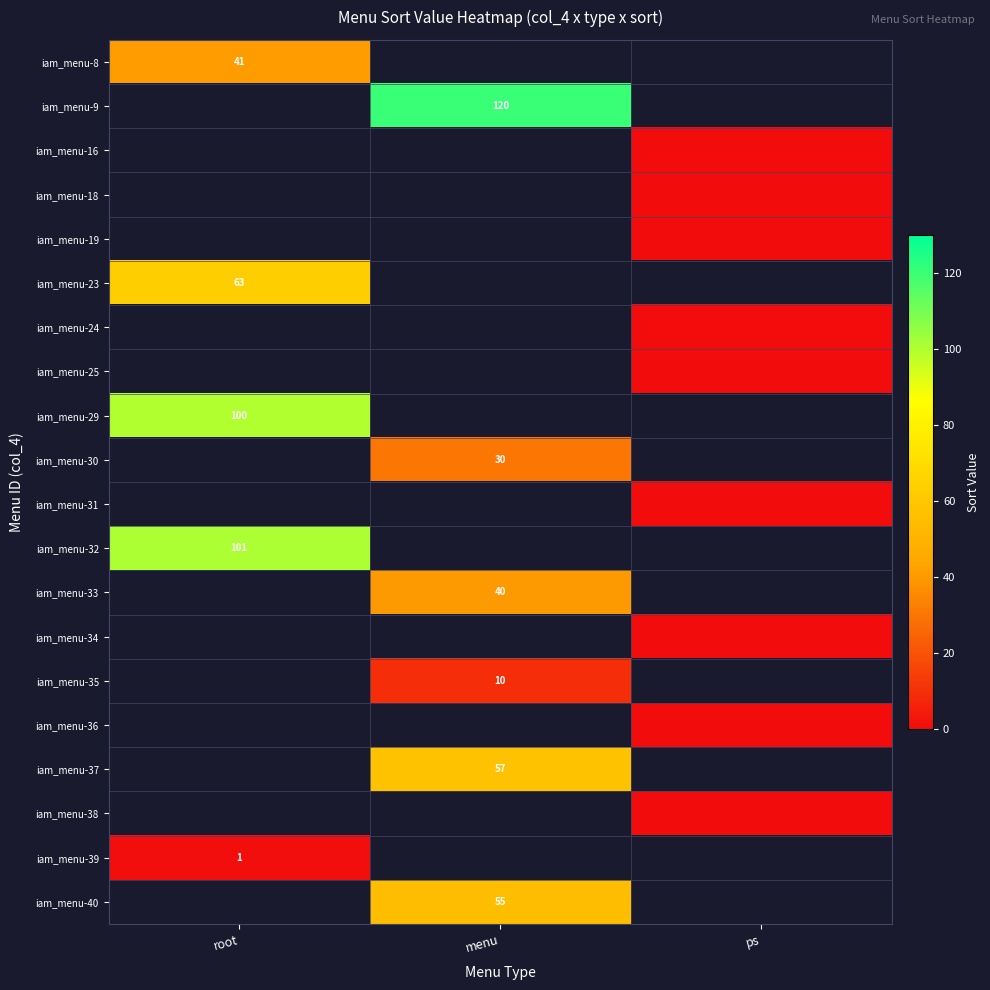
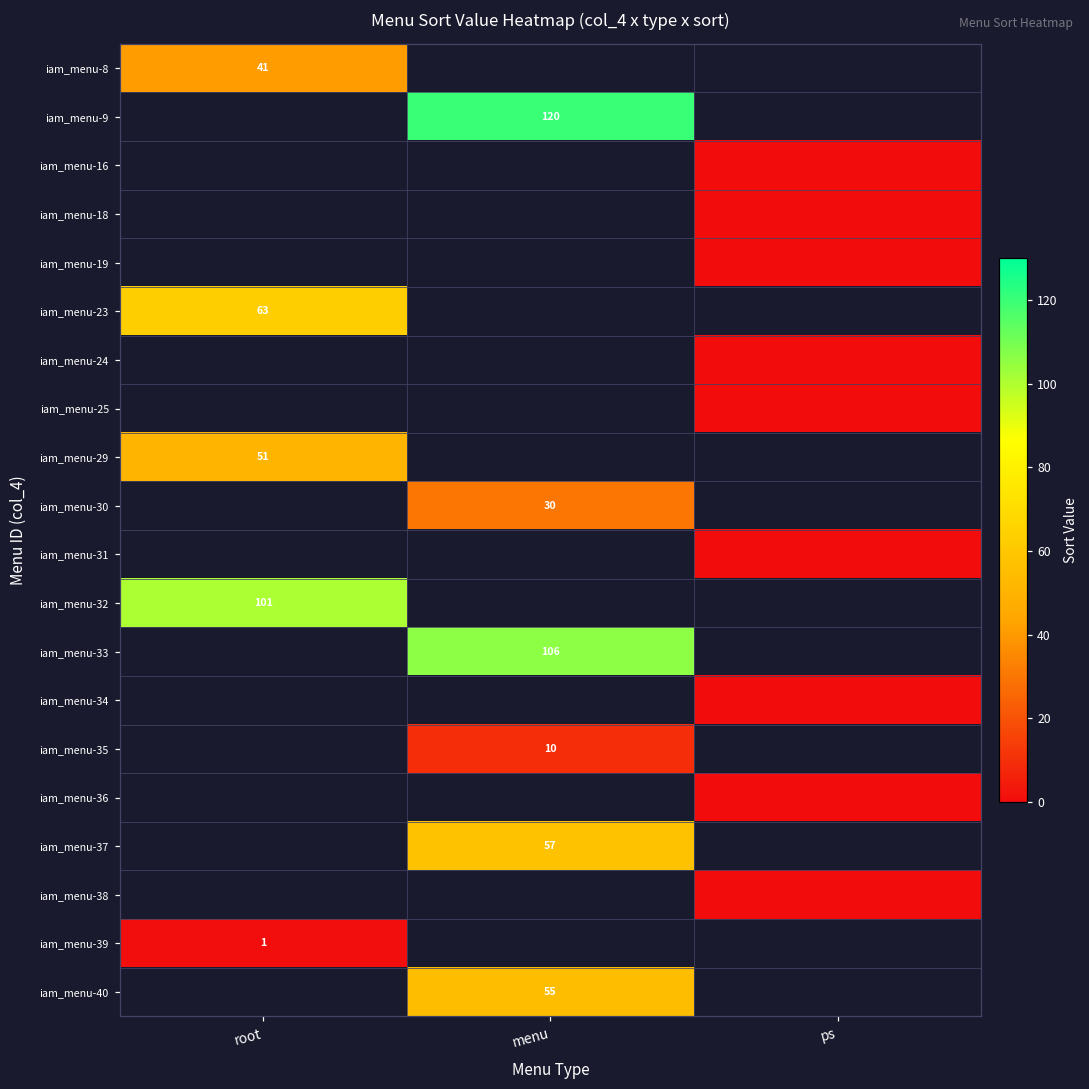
iam_menu-29, root: 100 -> 51
iam_menu-33, menu: 40 -> 106
